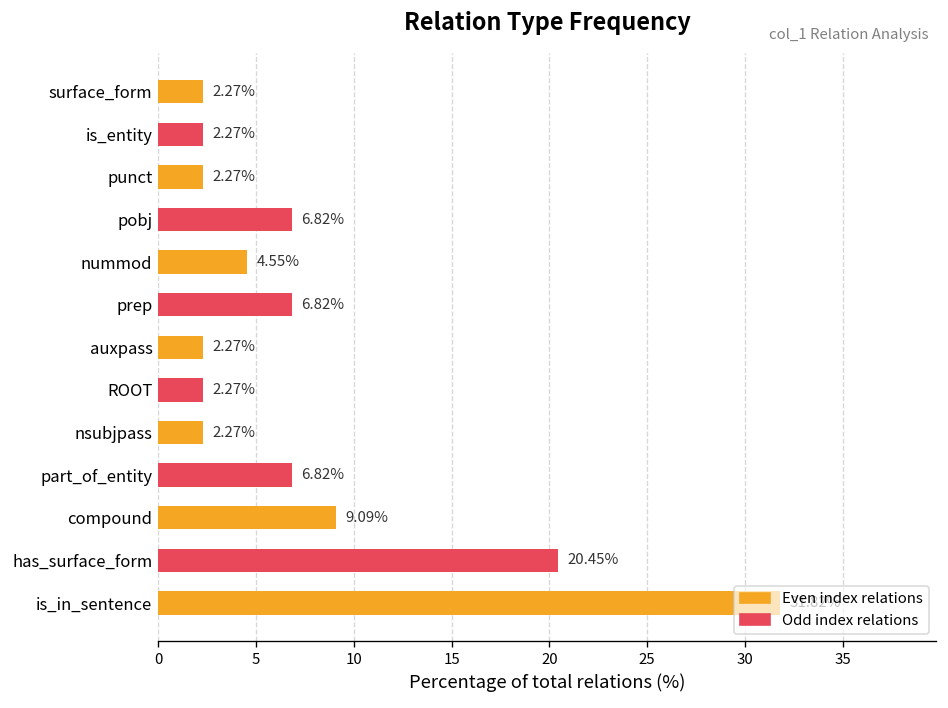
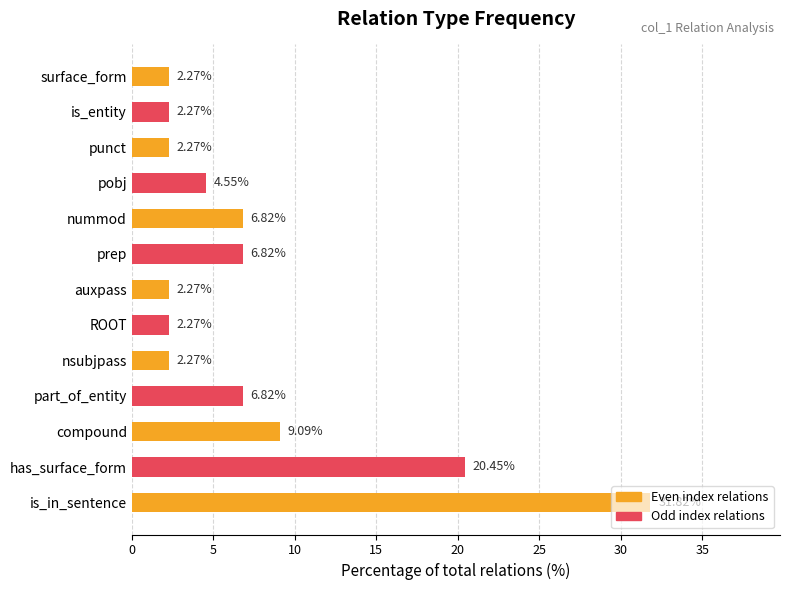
pobj: 6.82% -> 4.55%
nummod: 4.55% -> 6.82%
